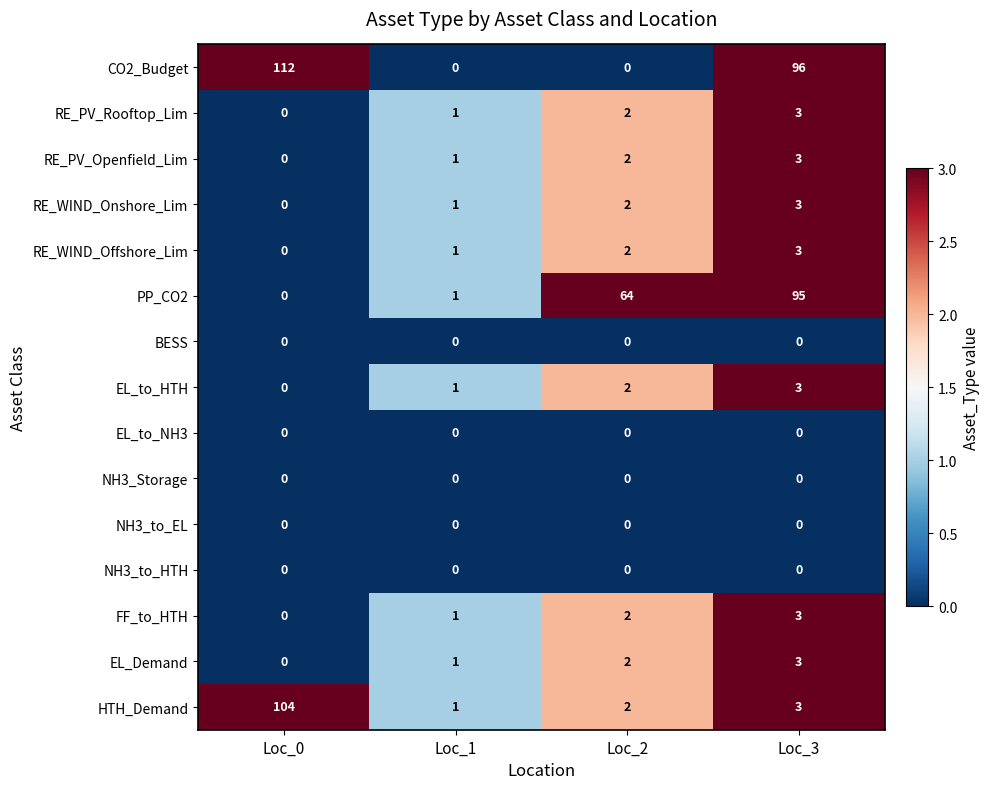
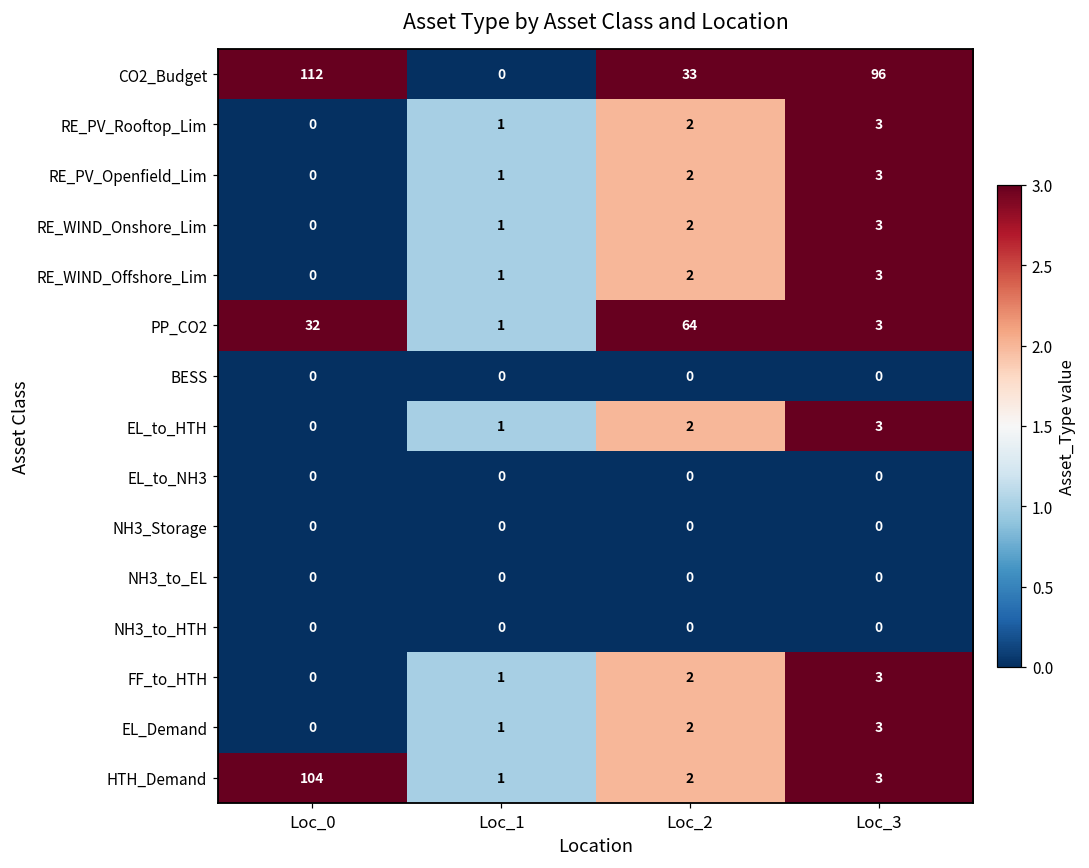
CO2_Budget, Loc_2: 0 -> 33
PP_CO2, Loc_0: 0 -> 32
PP_CO2, Loc_3: 95 -> 3
